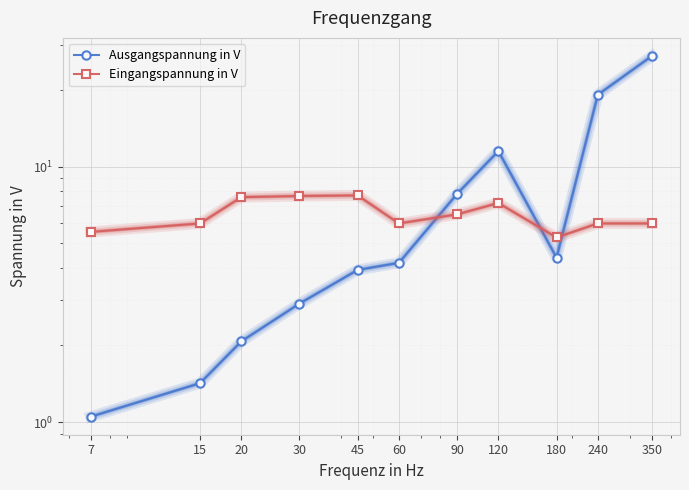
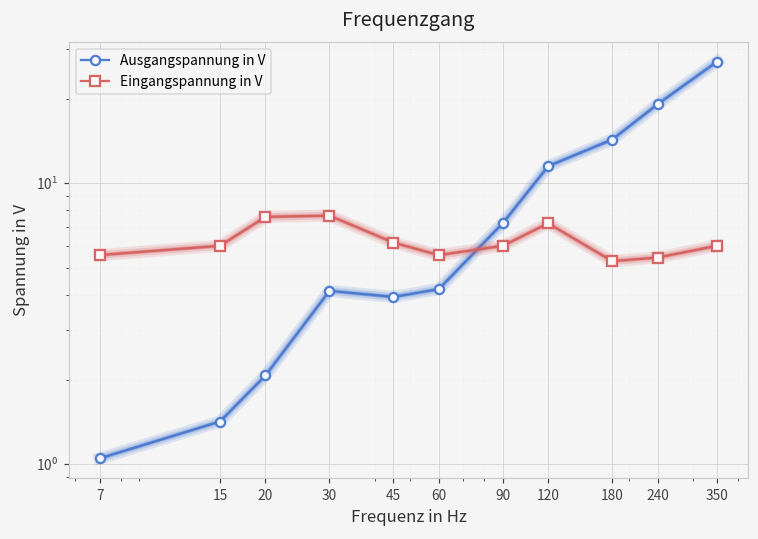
Ausgangspannung in V, 30: 2.9 -> 4.1
Eingangspannung in V, 45: 7.7 -> 6.2
Eingangspannung in V, 60: 6.0 -> 5.6
Ausgangspannung in V, 90: 7.8 -> 7.2
Eingangspannung in V, 90: 6.5 -> 6.0
Ausgangspannung in V, 180: 4.4 -> 14
Eingangspannung in V, 240: 6.0 -> 5.4
